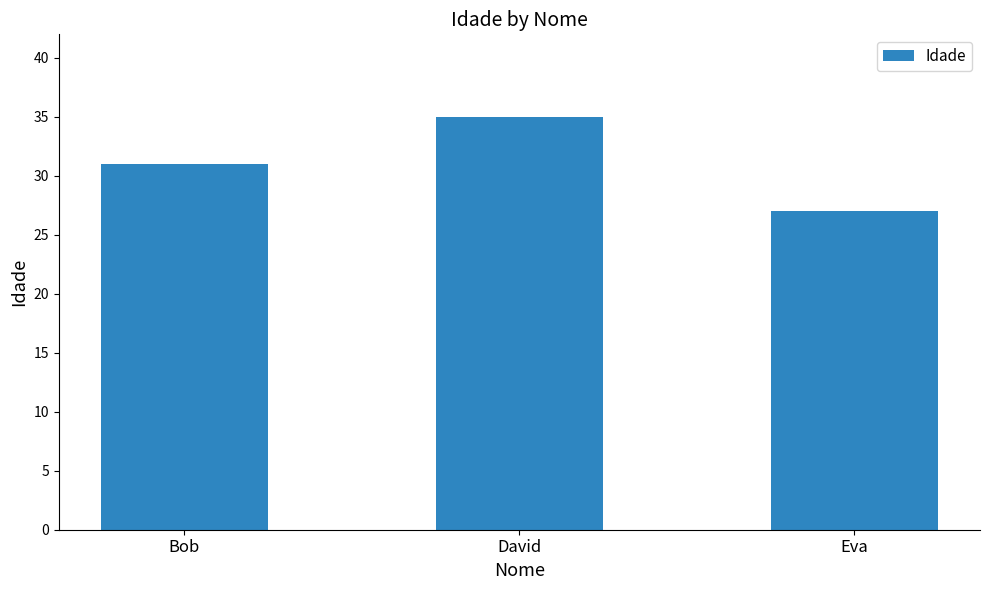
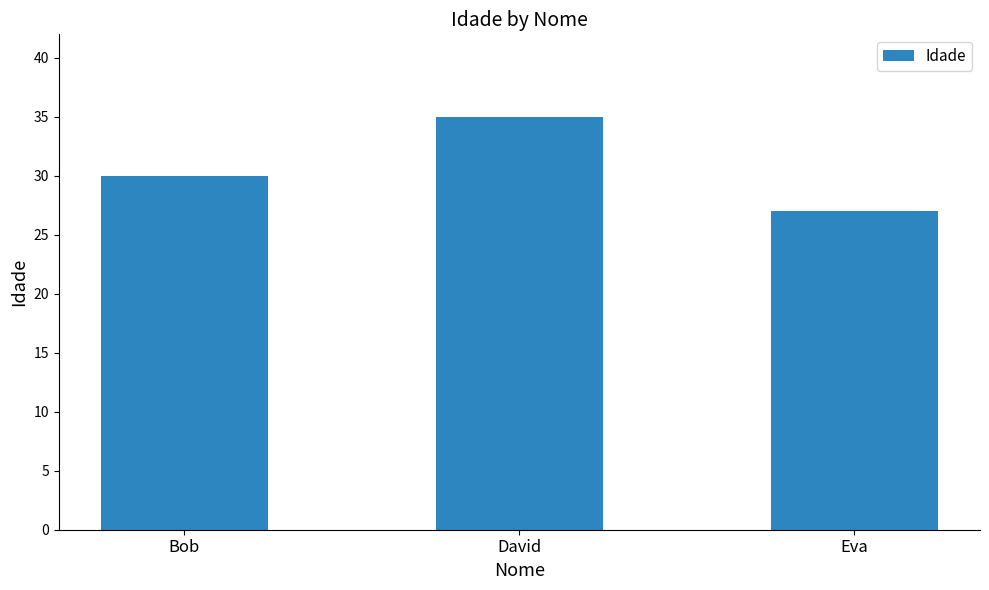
Bob: 31 -> 30
